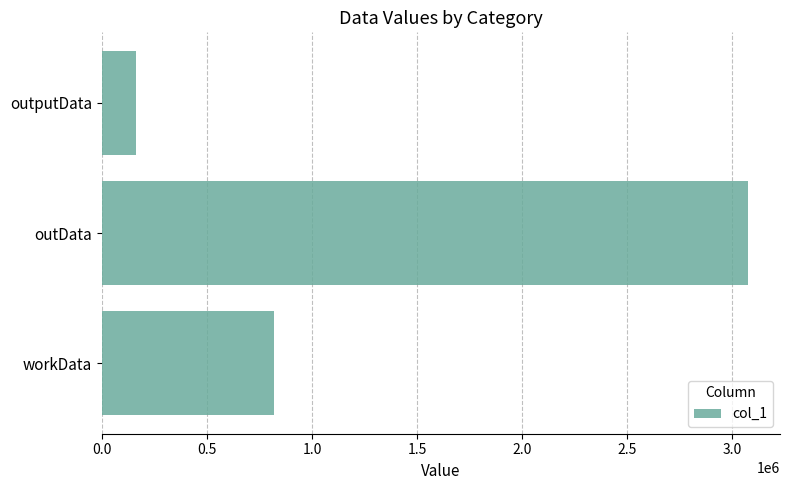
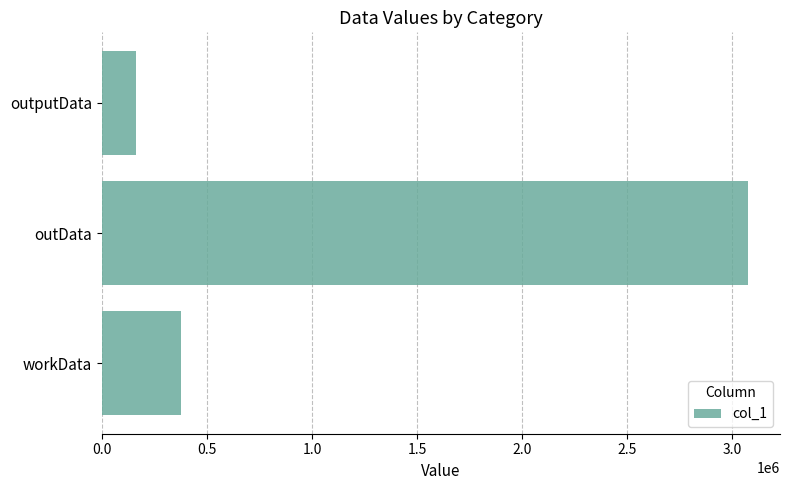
workData: 820000 -> 380000
